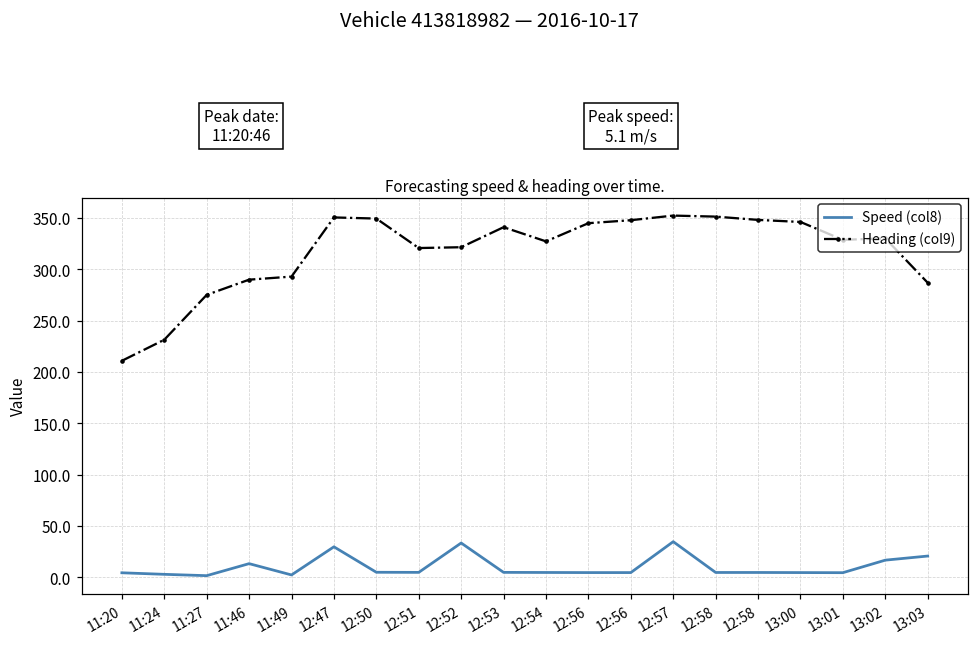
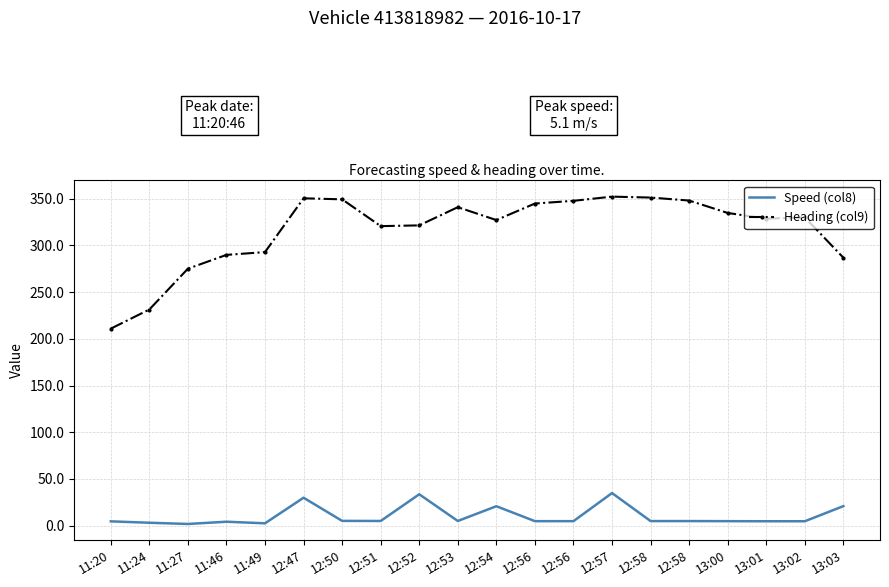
Speed (col8), 11:46: 10 -> 0
Speed (col8), 12:54: 0 -> 20
Heading (col9), 13:00: 350 -> 330
Speed (col8), 13:02: 20 -> 0
